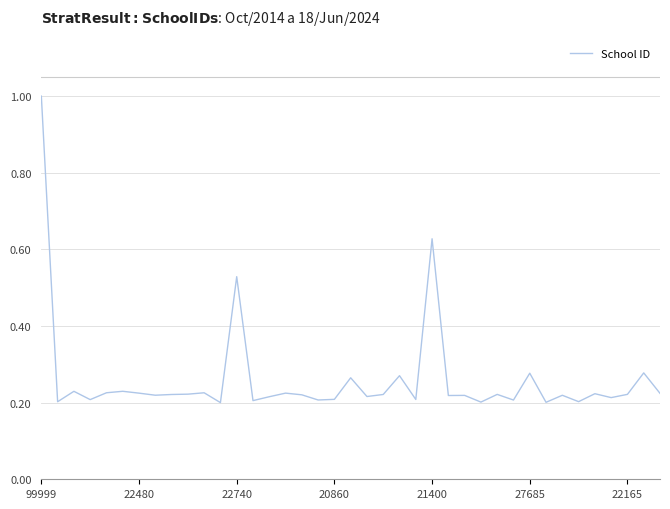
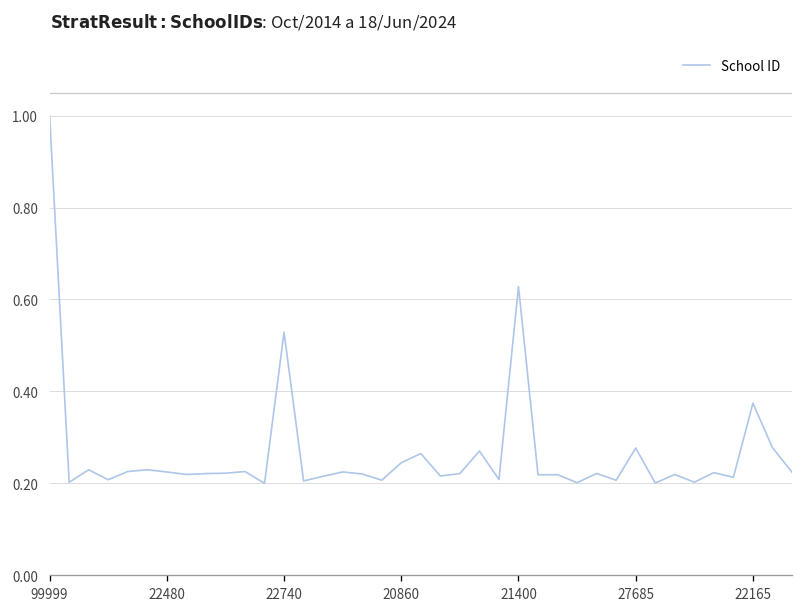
20860: 0.21 -> 0.24
22165: 0.22 -> 0.37
